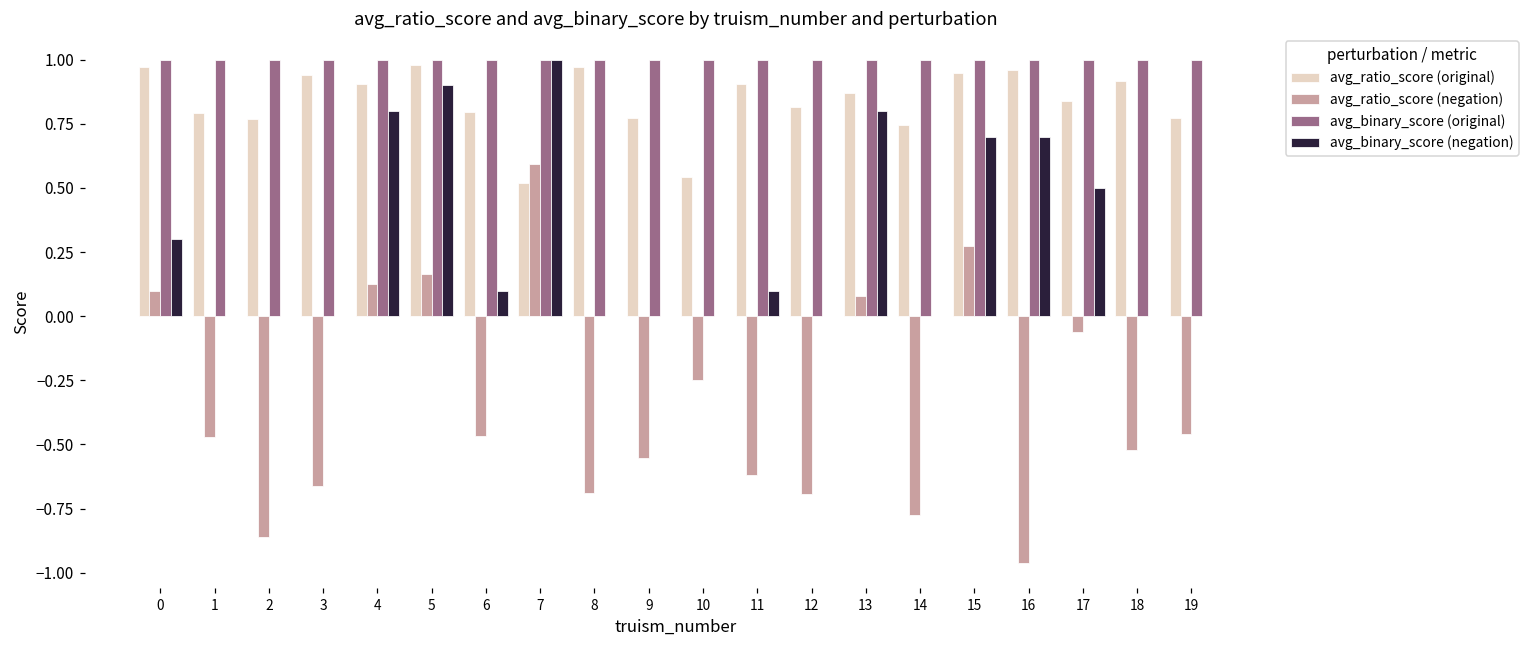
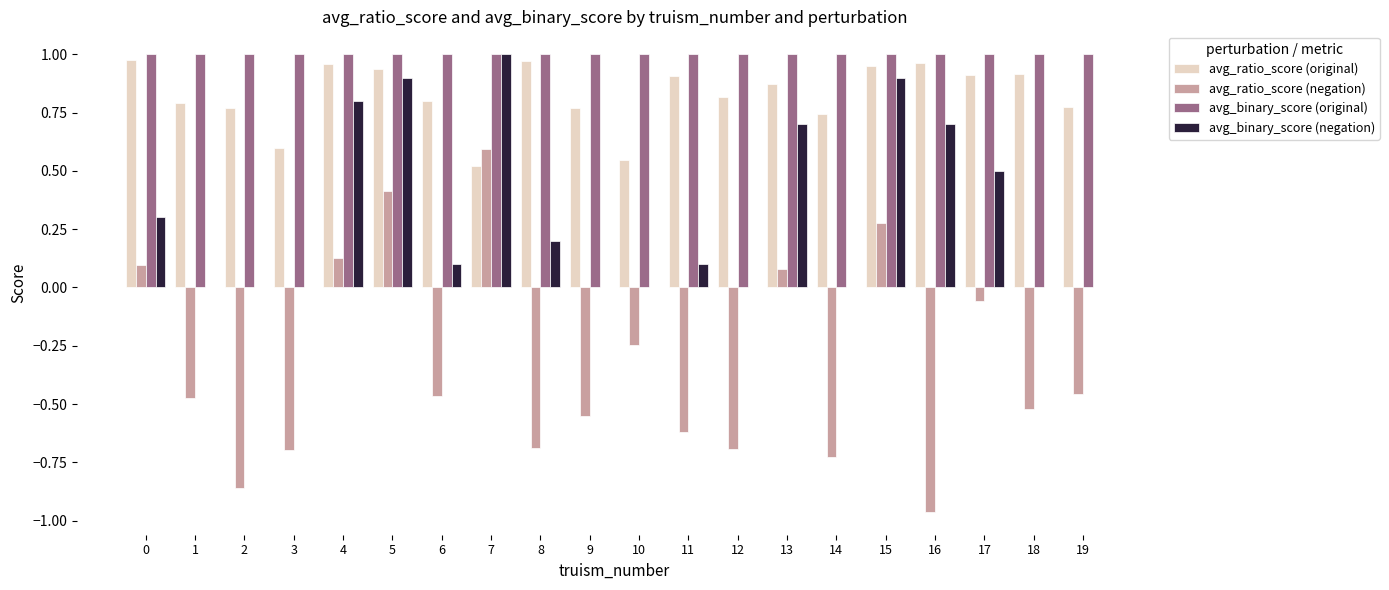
avg_ratio_score (original), 3: 0.94 -> 0.60
avg_ratio_score (negation), 3: -0.66 -> -0.70
avg_ratio_score (original), 4: 0.91 -> 0.96
avg_ratio_score (original), 5: 0.98 -> 0.94
avg_ratio_score (negation), 5: 0.16 -> 0.41
avg_binary_score (negation), 8: 0.0 -> 0.2
avg_binary_score (negation), 13: 0.8 -> 0.7
avg_ratio_score (negation), 14: -0.78 -> -0.73
avg_binary_score (negation), 15: 0.7 -> 0.9
avg_ratio_score (original), 17: 0.84 -> 0.91
